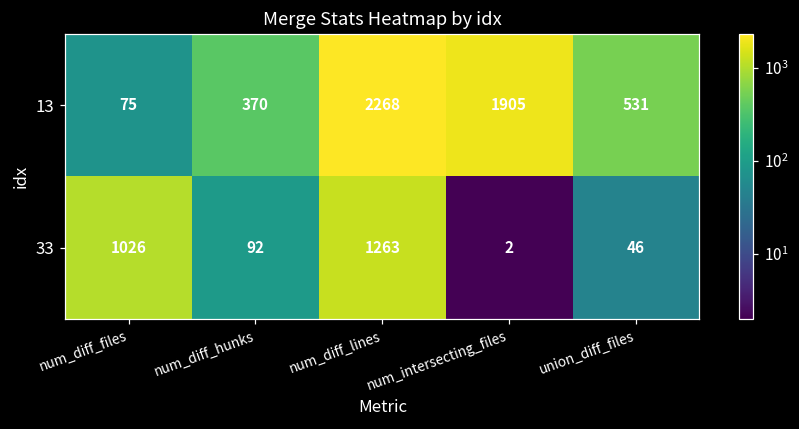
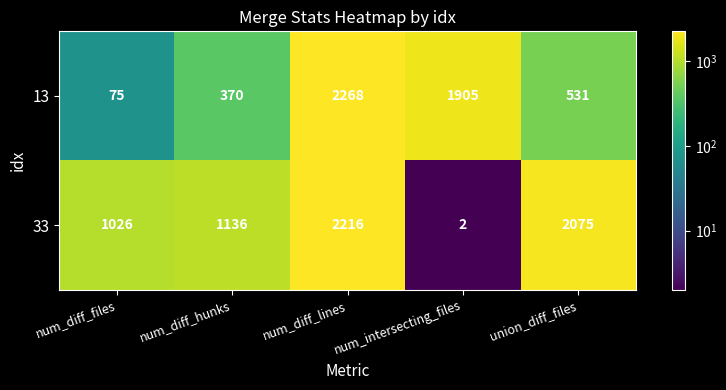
33, num_diff_hunks: 92 -> 1136
33, num_diff_lines: 1263 -> 2216
33, union_diff_files: 46 -> 2075
